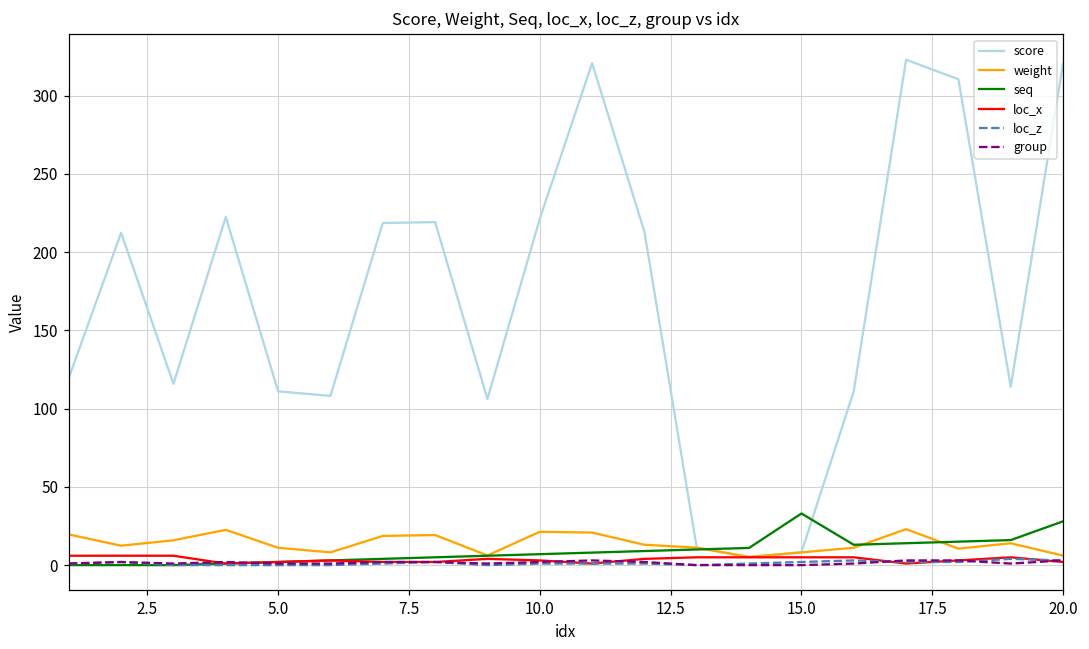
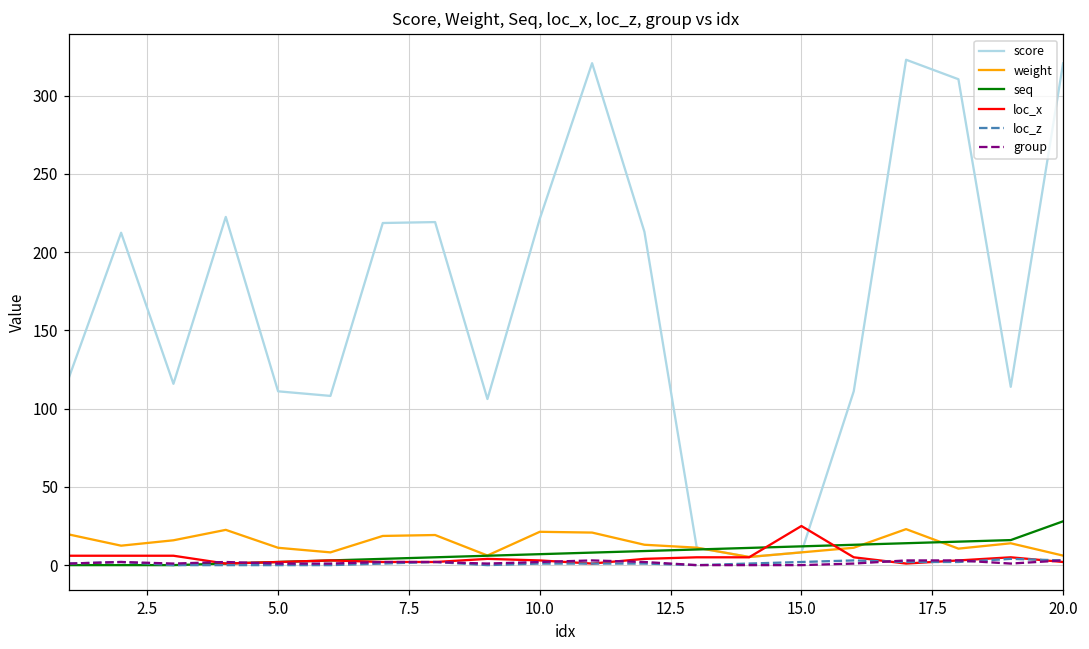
seq, 15.0: 33 -> 12
loc_x, 15.0: 5 -> 25
